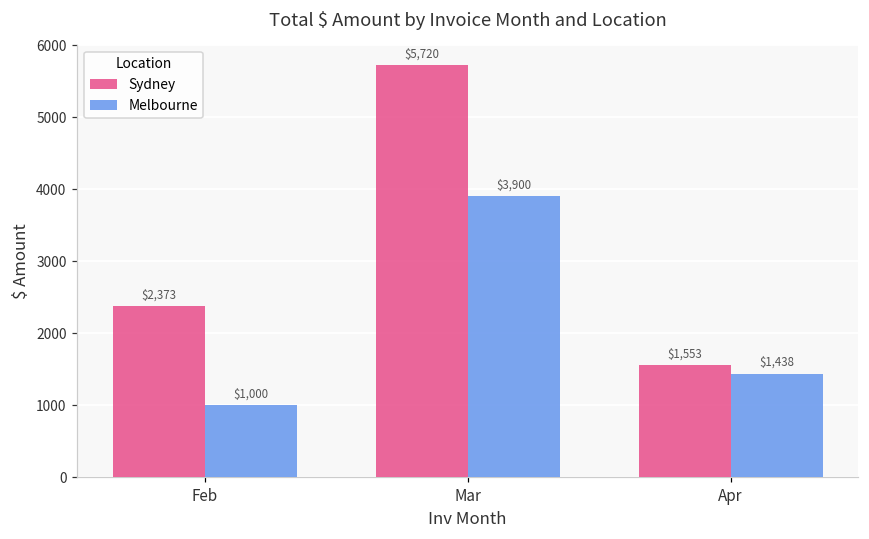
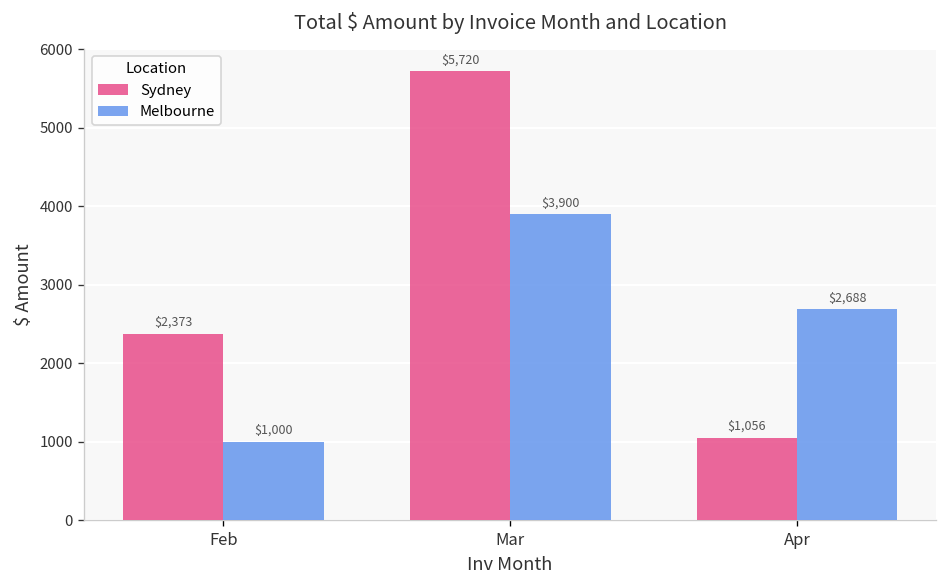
Sydney, Apr: $1,553 -> $1,056
Melbourne, Apr: $1,438 -> $2,688
